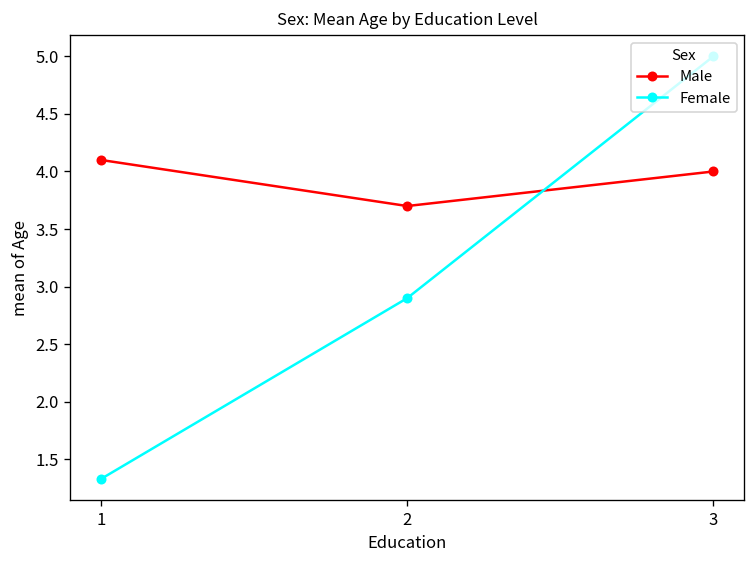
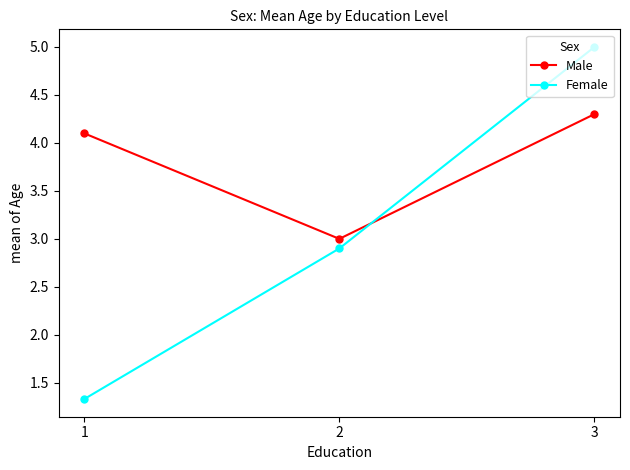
Male, 2: 3.7 -> 3.0
Male, 3: 4.0 -> 4.3
